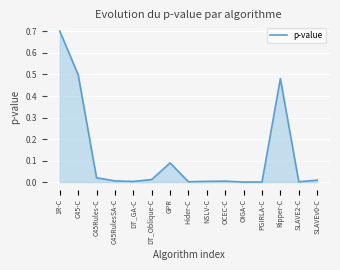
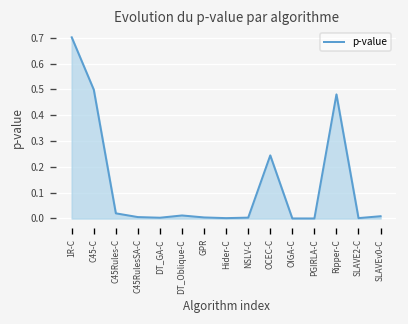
GPR: 0.09 -> 0.00
OCEC-C: 0.00 -> 0.24
